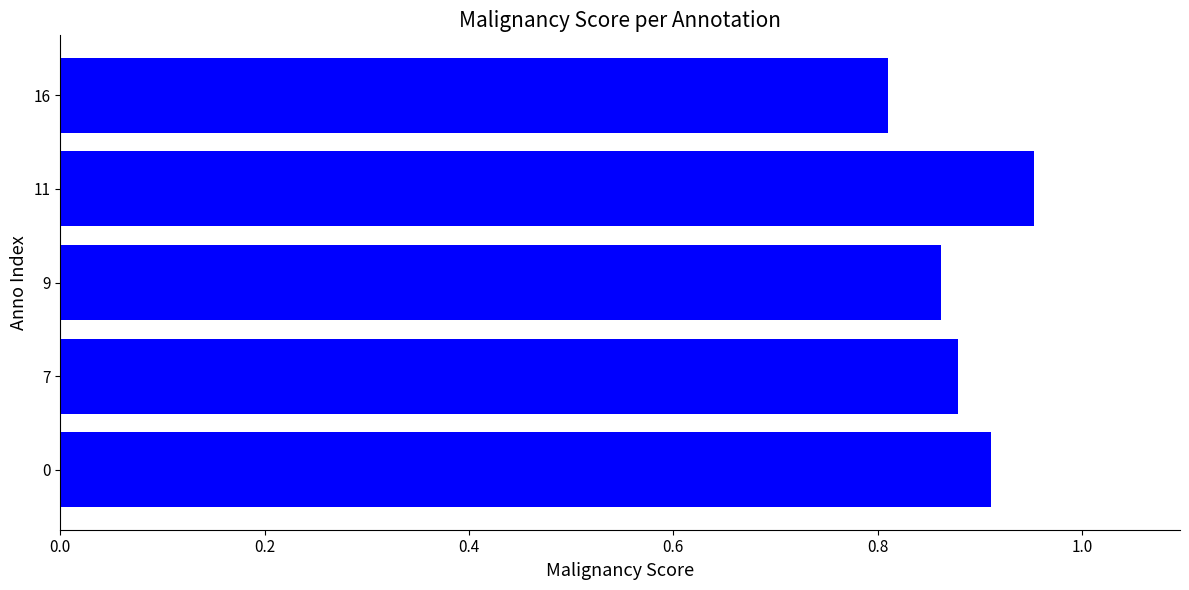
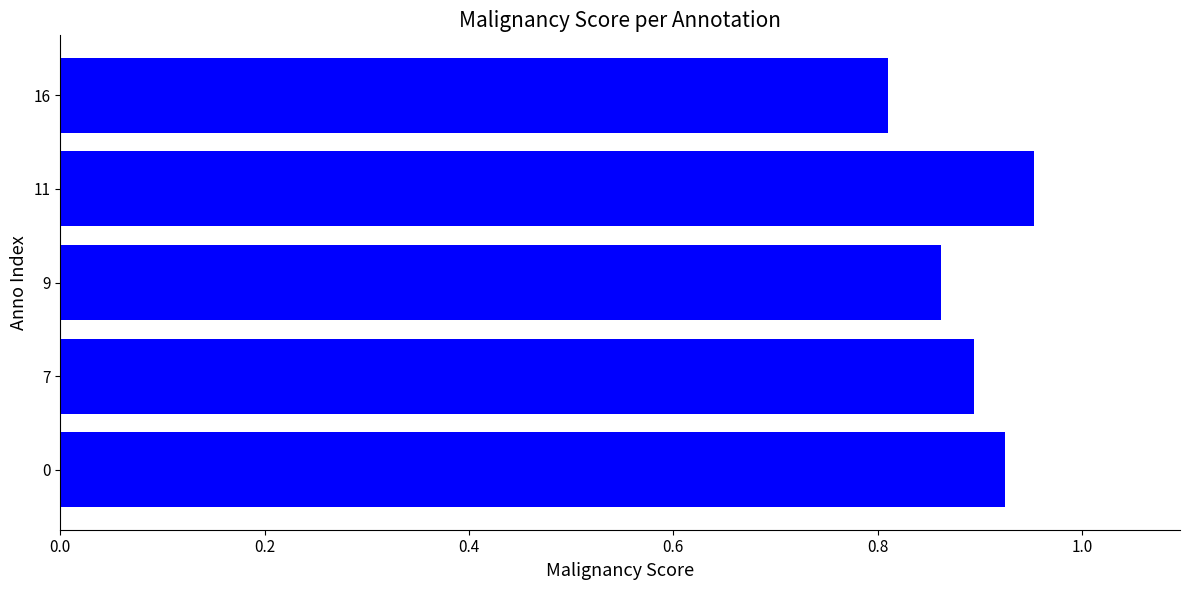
7: 0.879 -> 0.895
0: 0.911 -> 0.924
